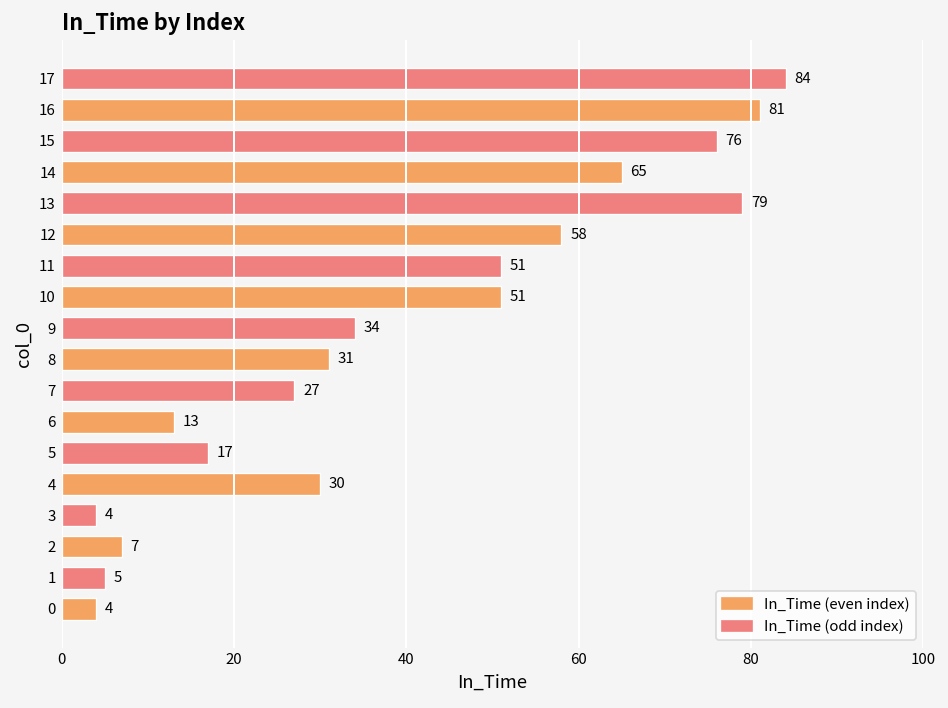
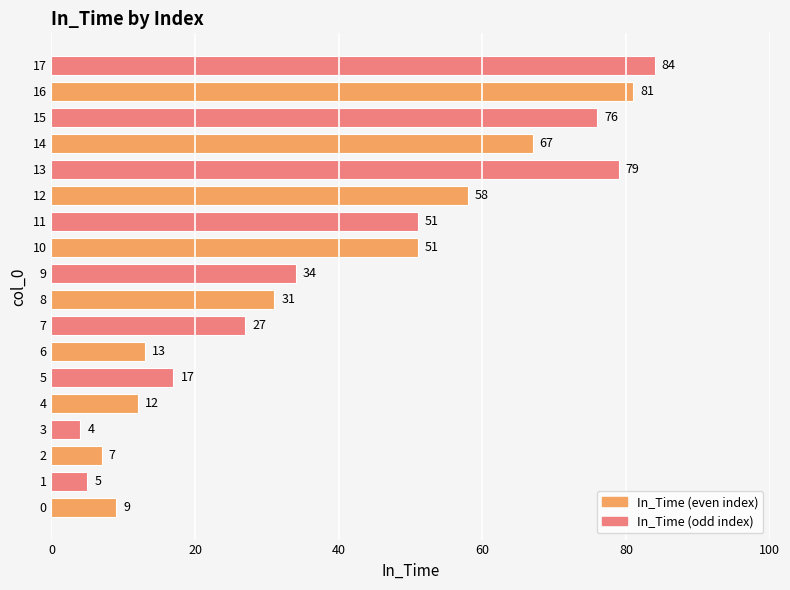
14: 65 -> 67
4: 30 -> 12
0: 4 -> 9
